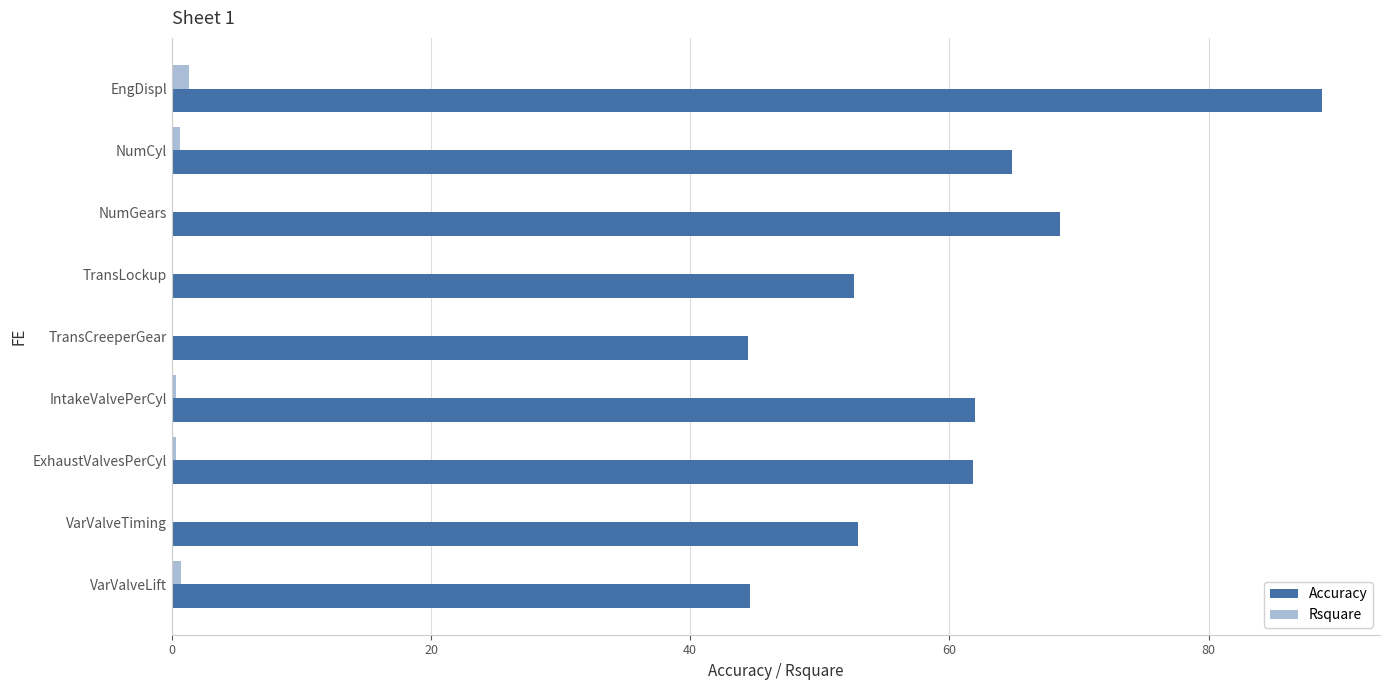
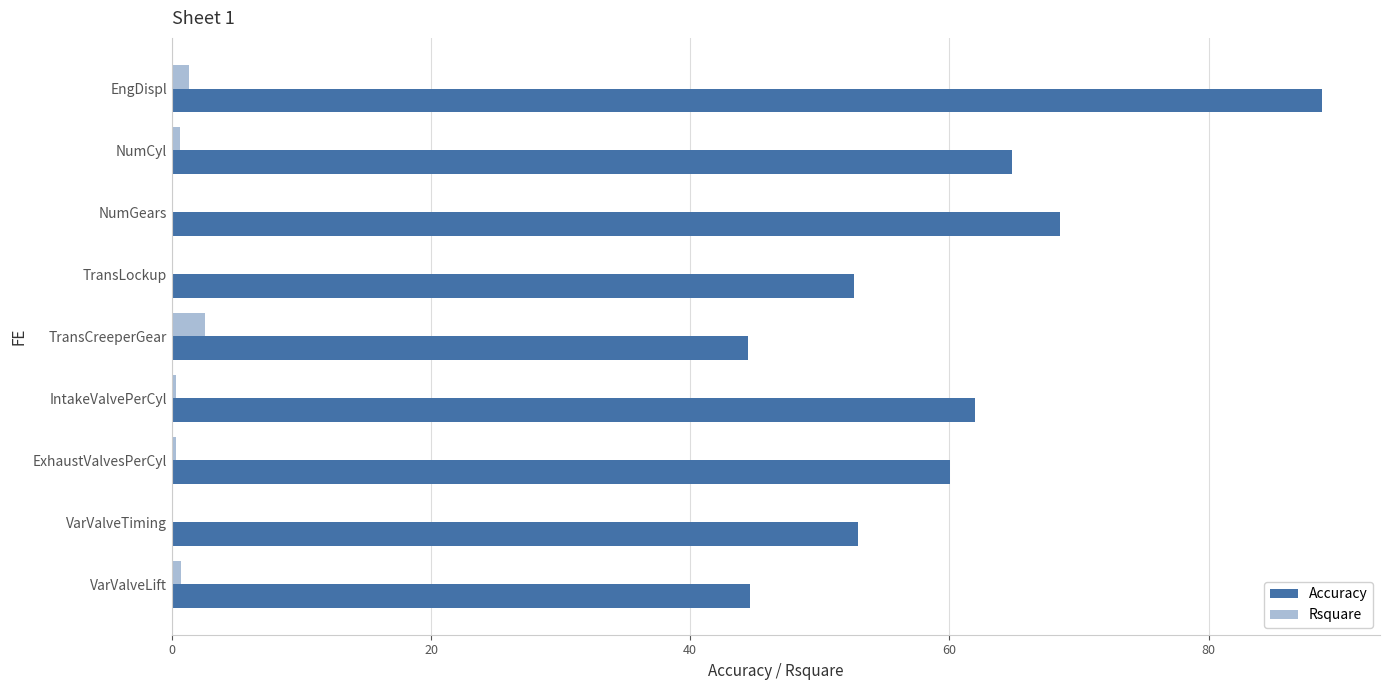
Rsquare, TransCreeperGear: 0.0 -> 2.6
Accuracy, ExhaustValvesPerCyl: 61.8 -> 60.0
